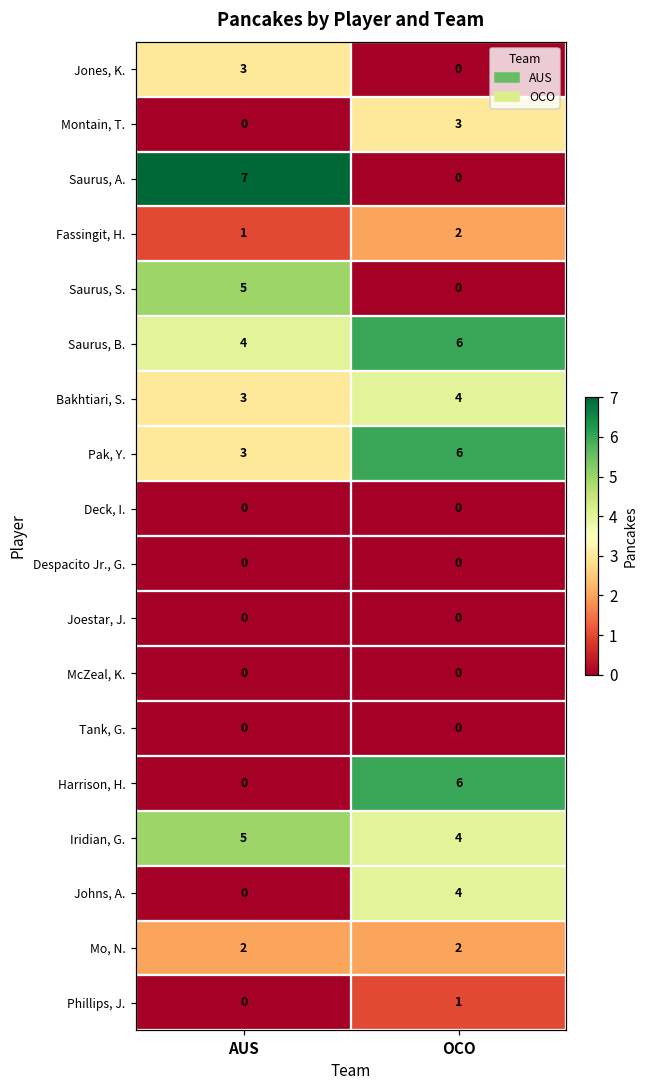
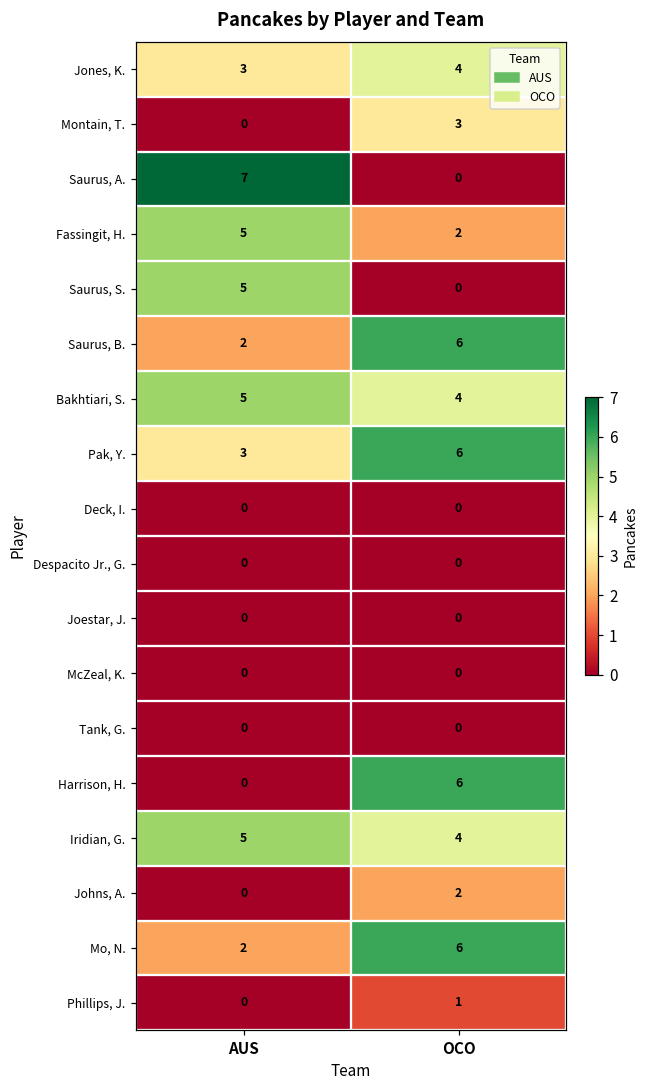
Jones, K., OCO: 0 -> 4
Fassingit, H., AUS: 1 -> 5
Saurus, B., AUS: 4 -> 2
Bakhtiari, S., AUS: 3 -> 5
Johns, A., OCO: 4 -> 2
Mo, N., OCO: 2 -> 6
